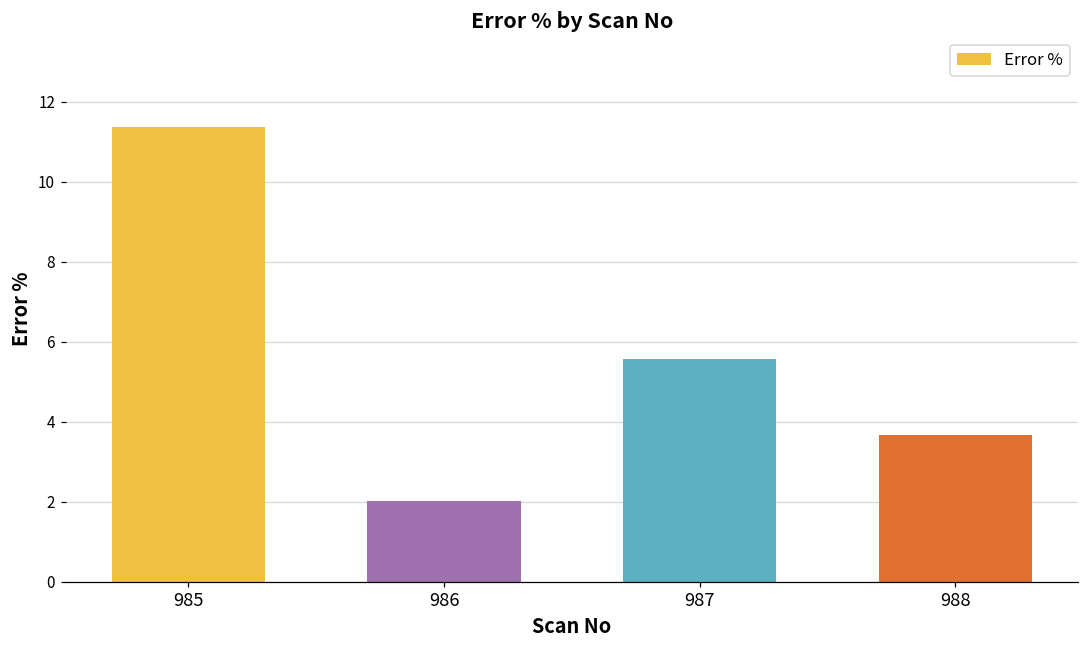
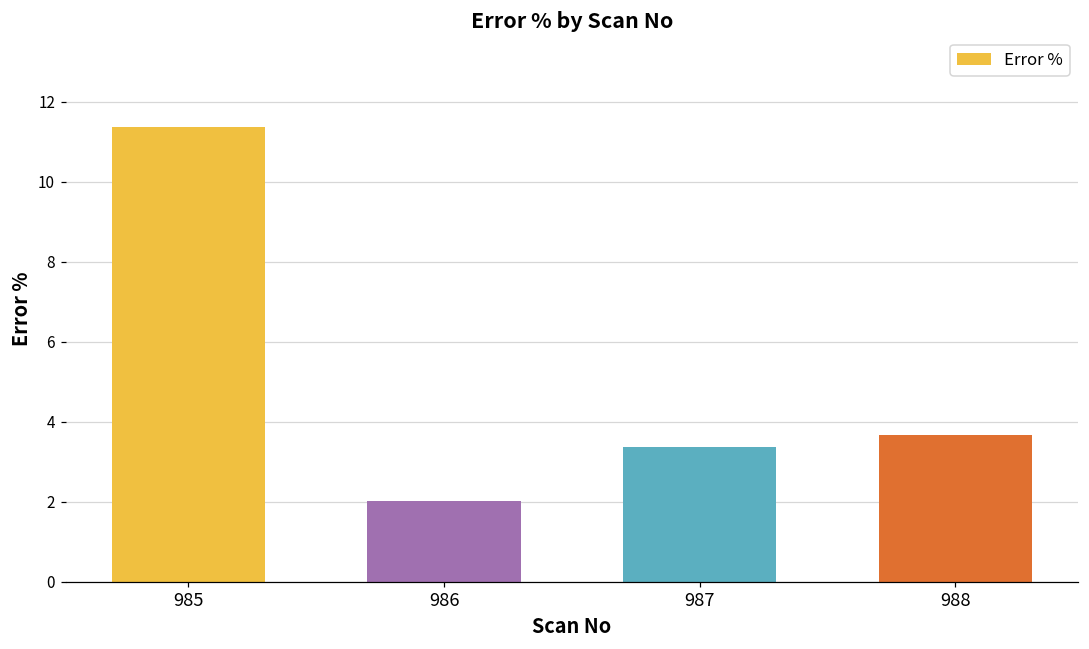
987: 5.6 -> 3.4
